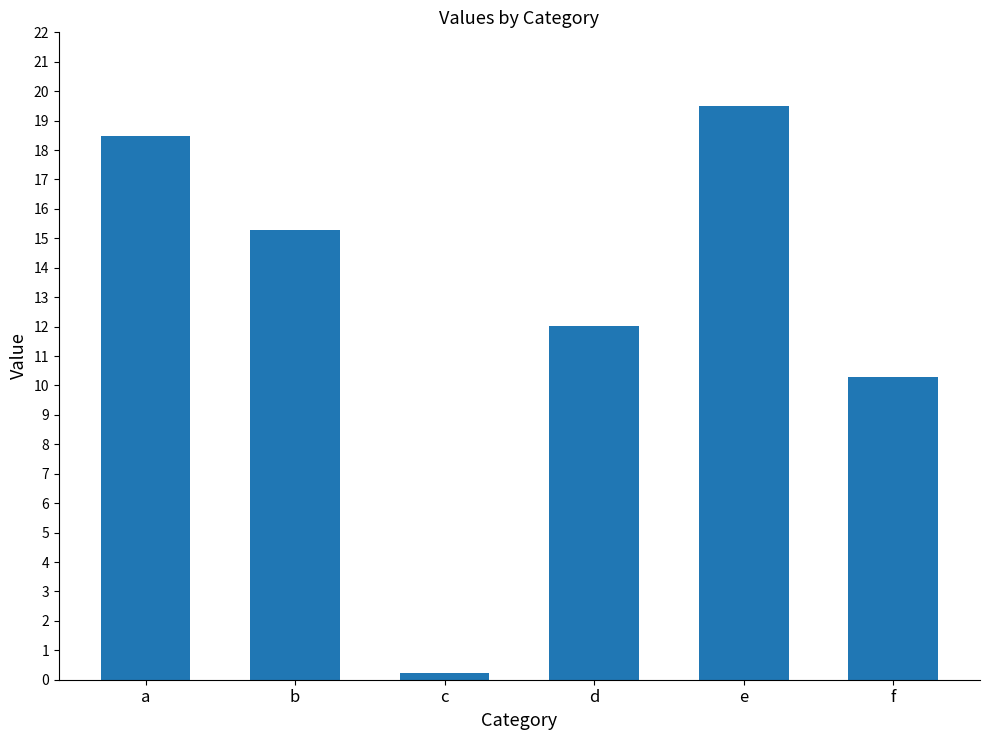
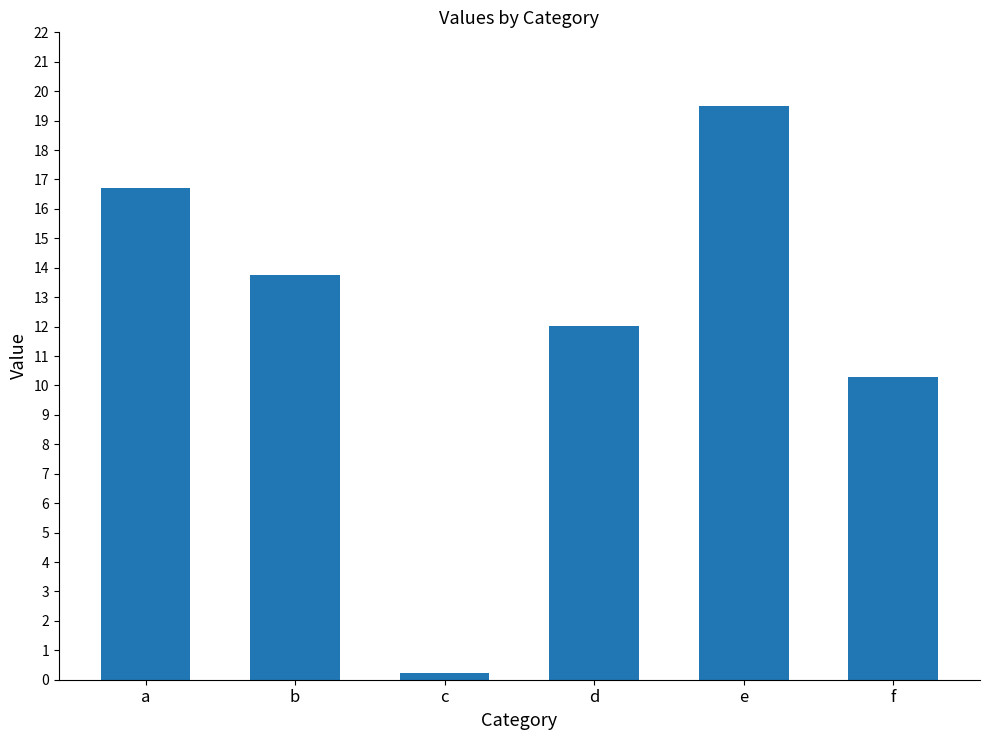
a: 18.5 -> 16.7
b: 15.3 -> 13.7
